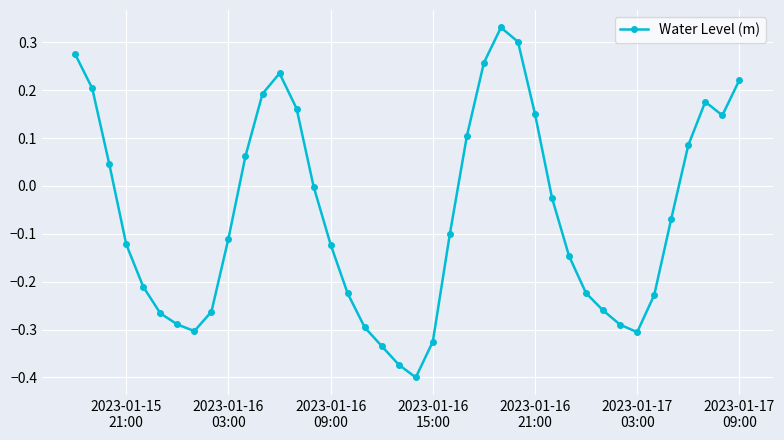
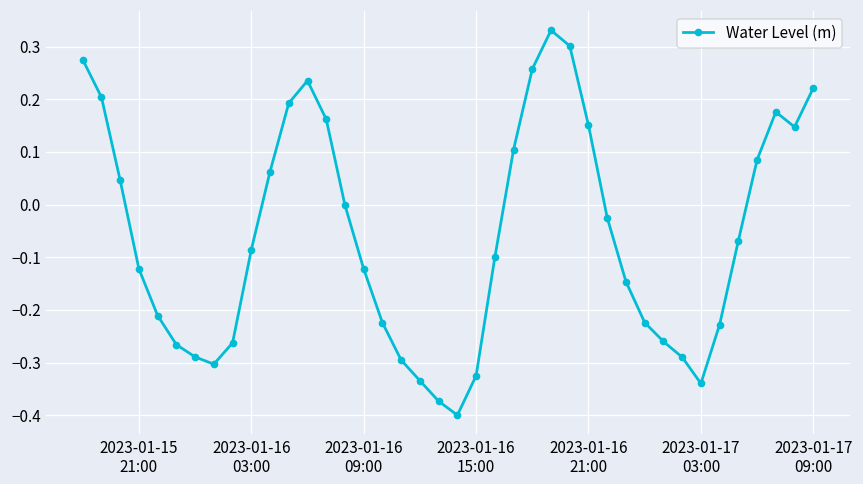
2023-01-16 03:00: -0.11 -> -0.09
2023-01-17 03:00: -0.31 -> -0.34
